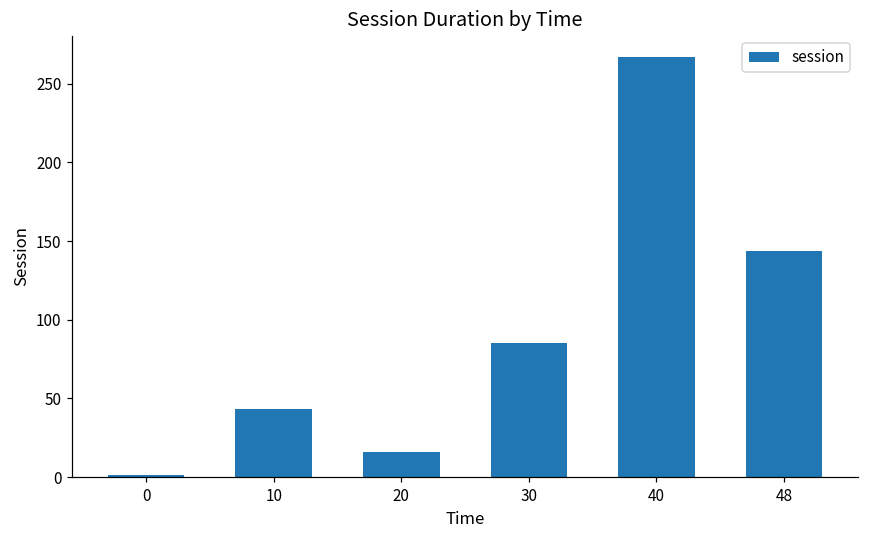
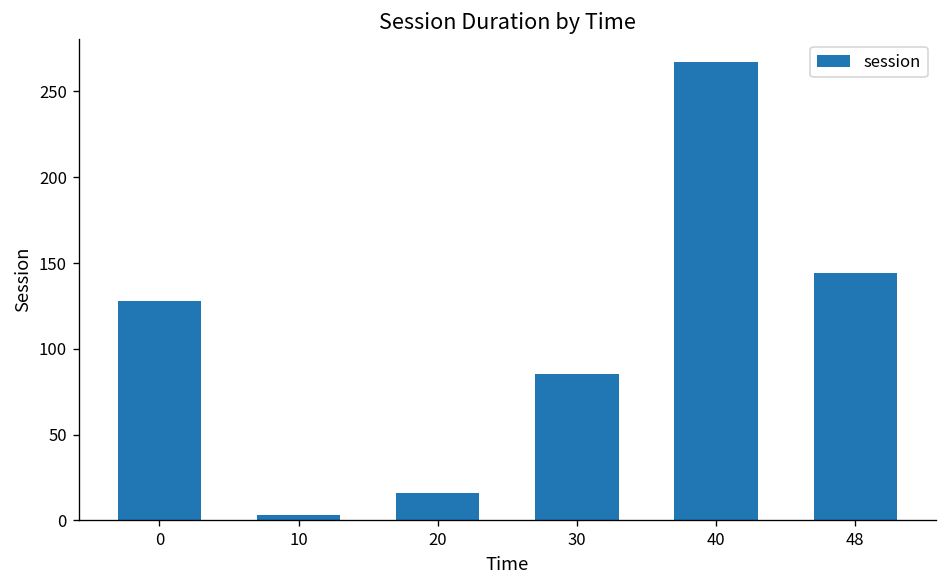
0: 1 -> 128
10: 43 -> 3
